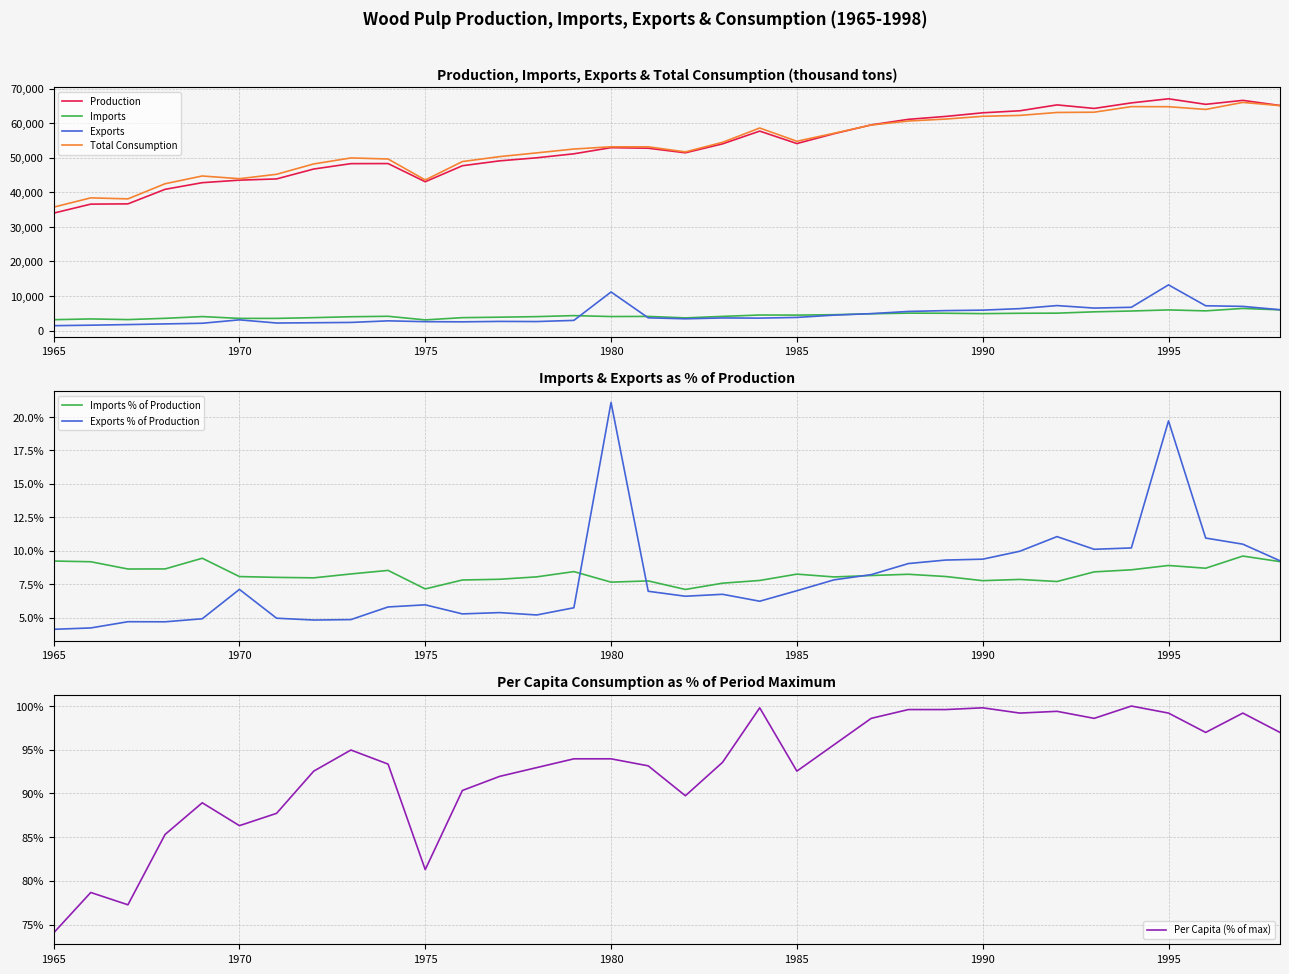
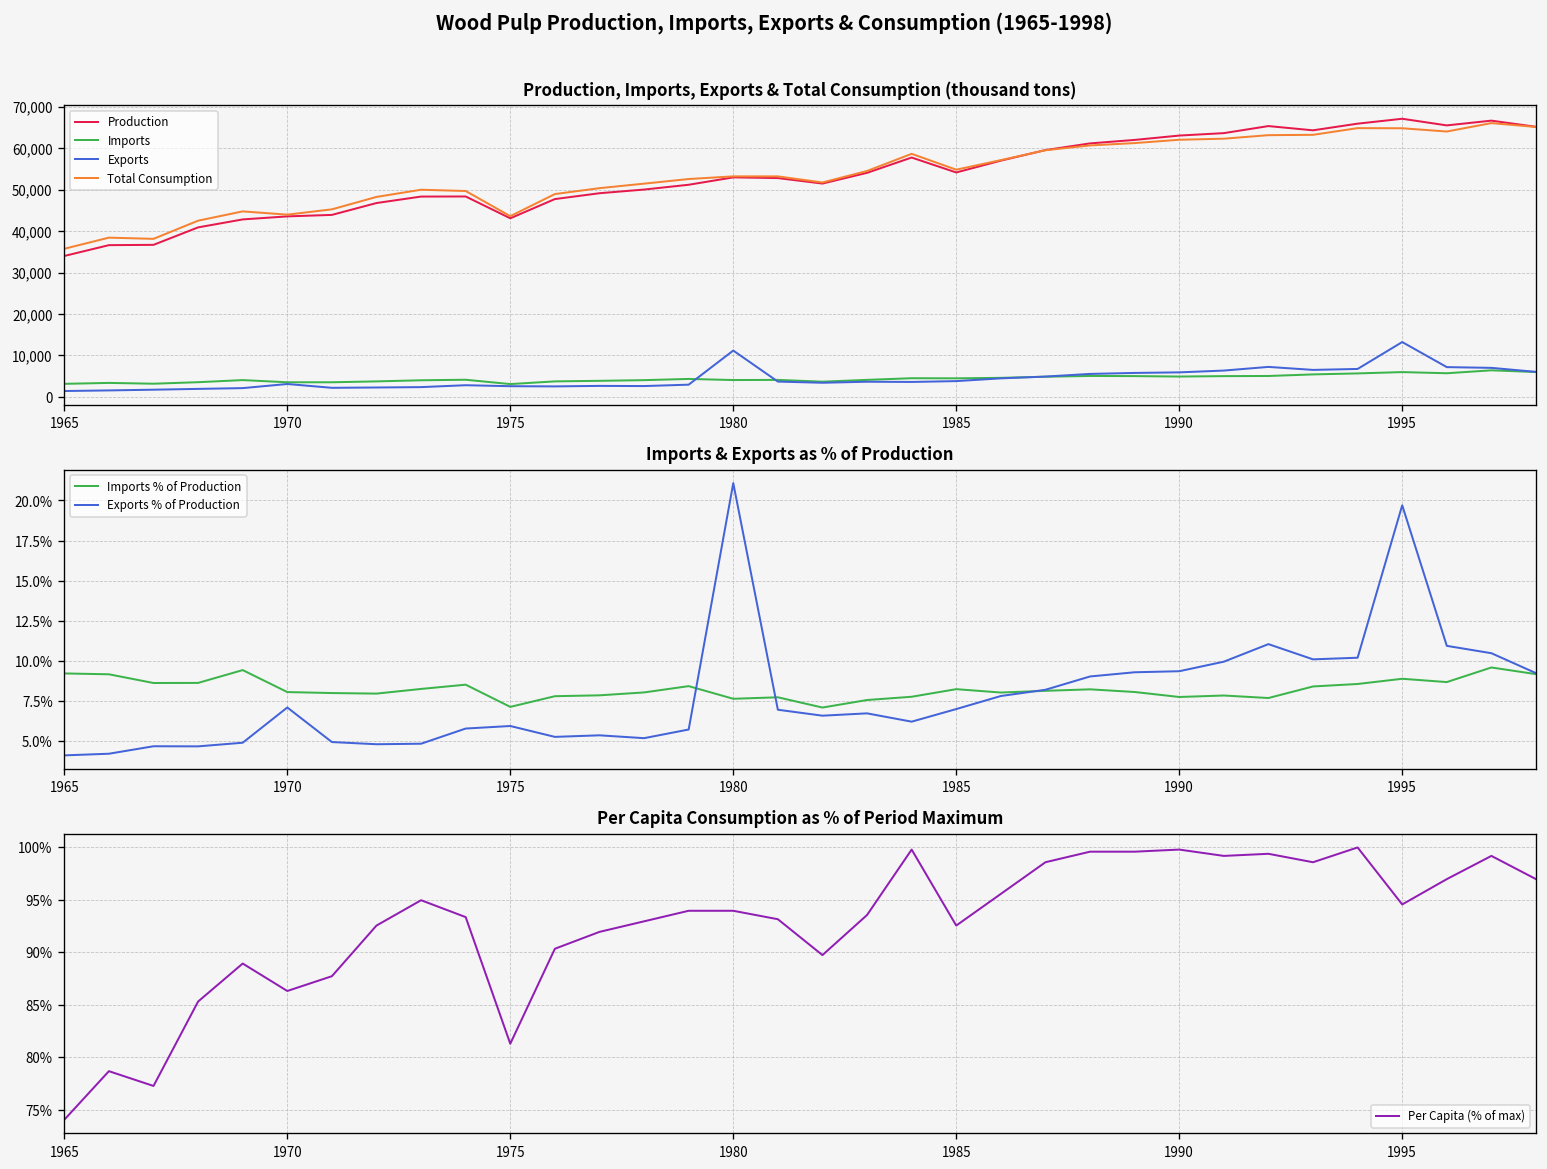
Per Capita Consumption as % of Period Maximum, 1995: 99% -> 95%
